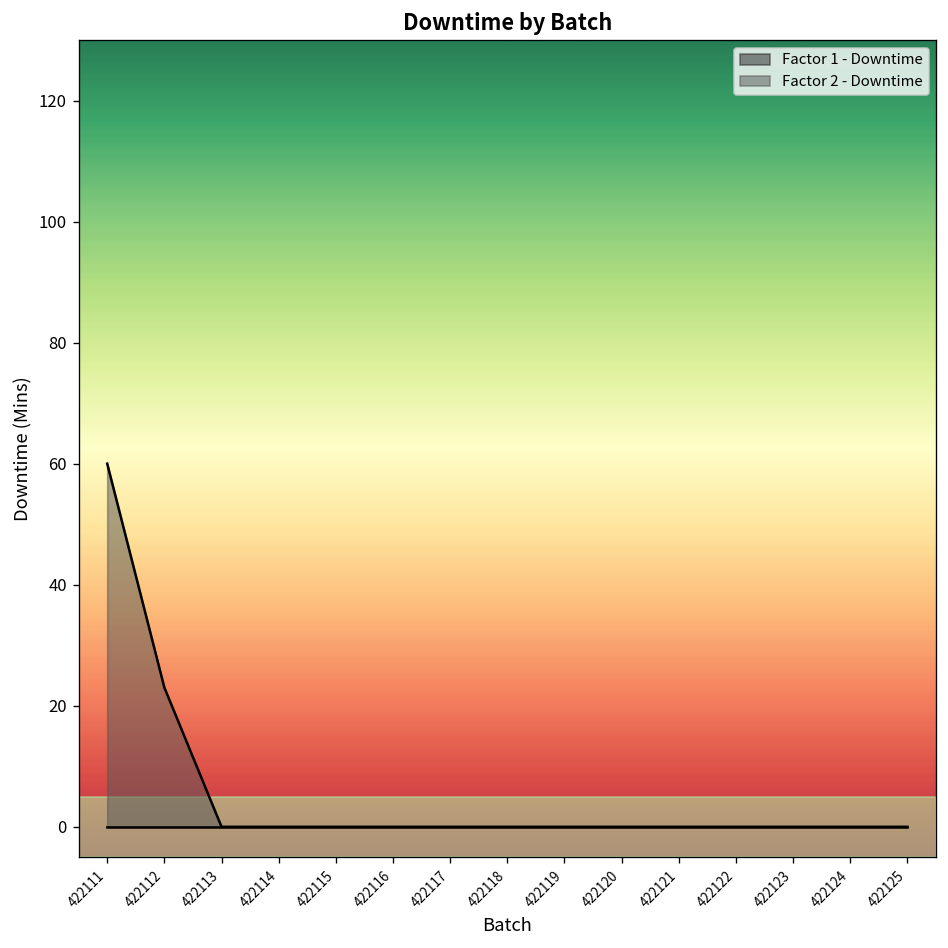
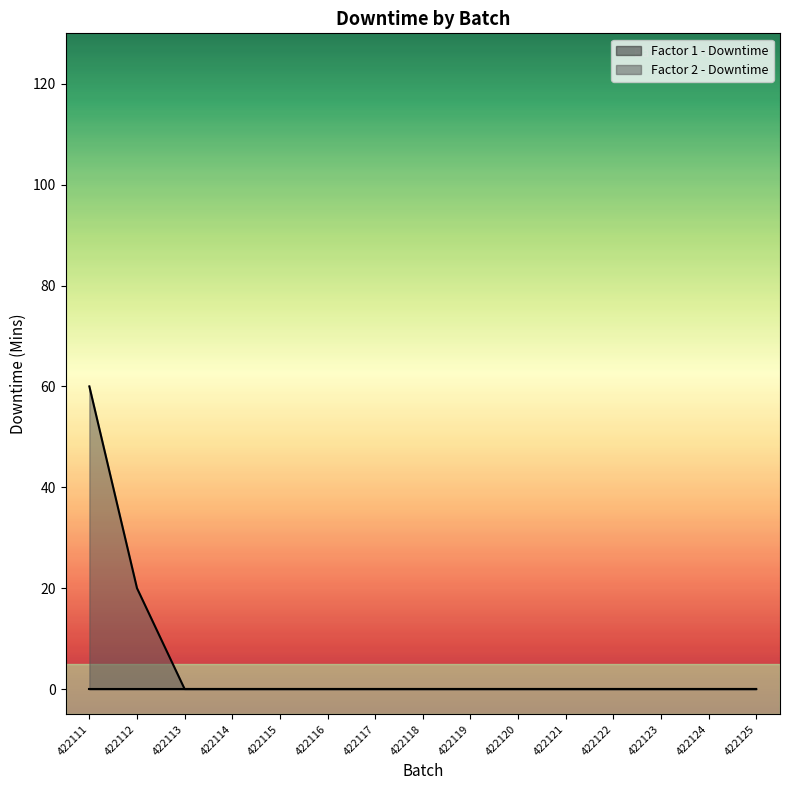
Factor 2 - Downtime, 422112: 23 -> 20
